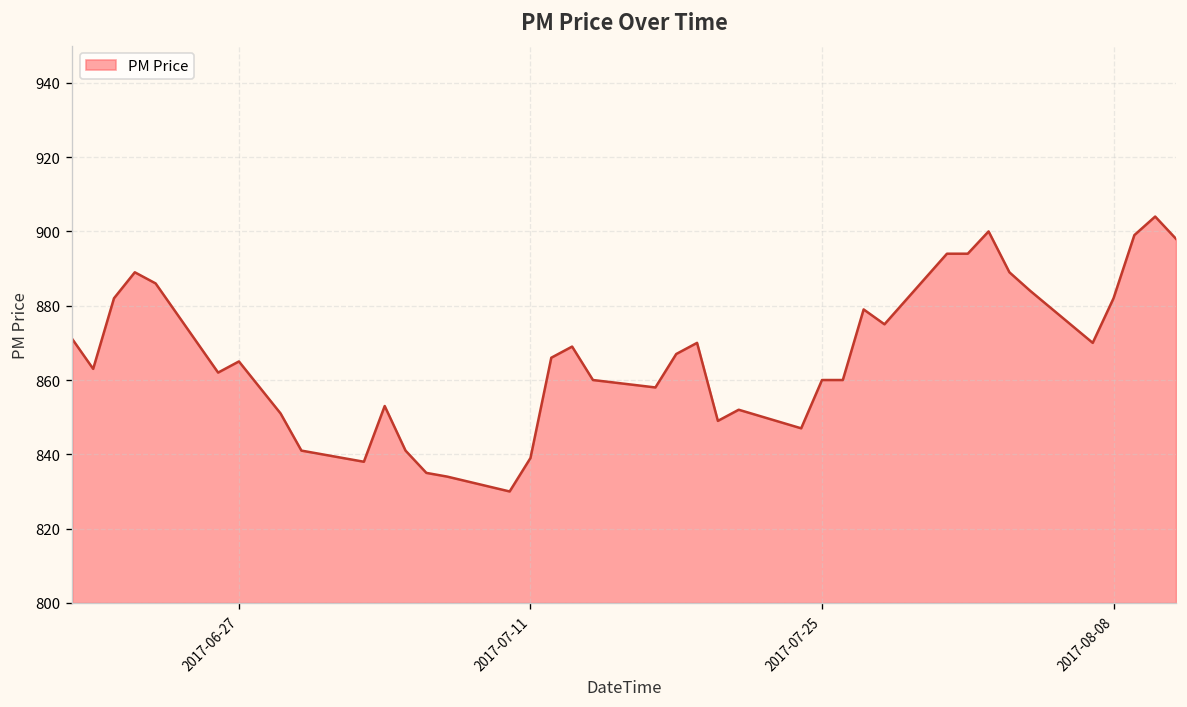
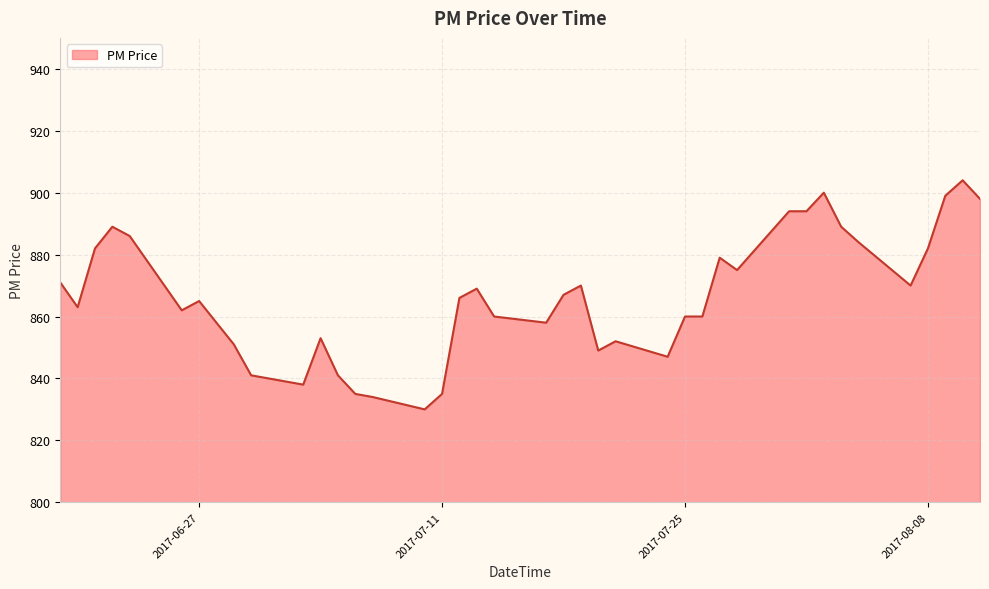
2017-07-11: 839 -> 835
